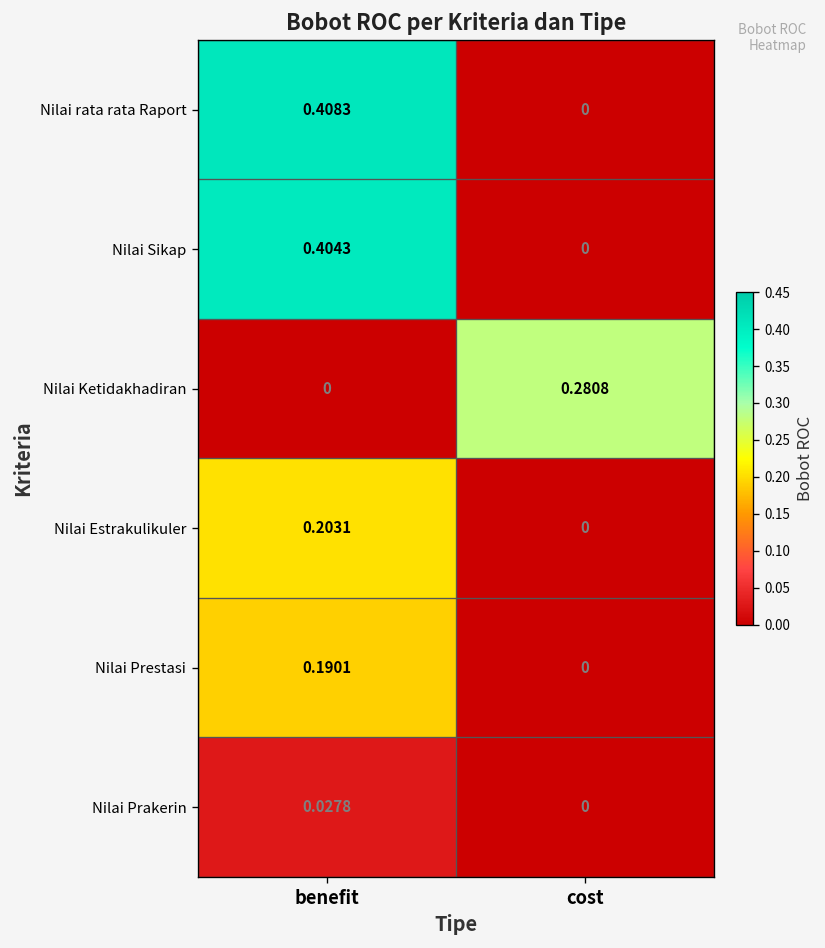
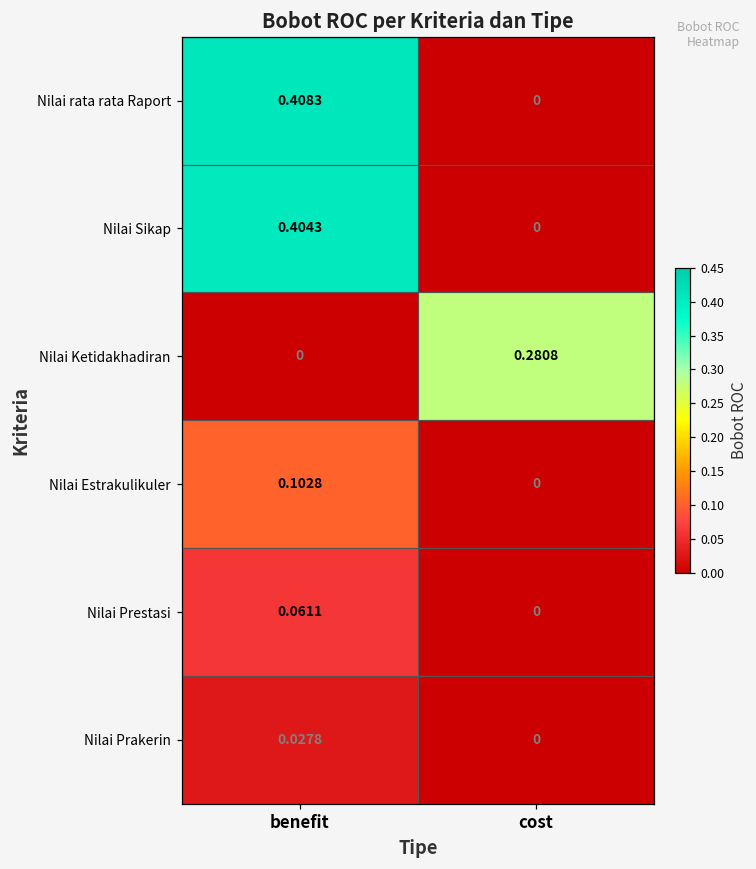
Nilai Estrakulikuler, benefit: 0.2031 -> 0.1028
Nilai Prestasi, benefit: 0.1901 -> 0.0611
